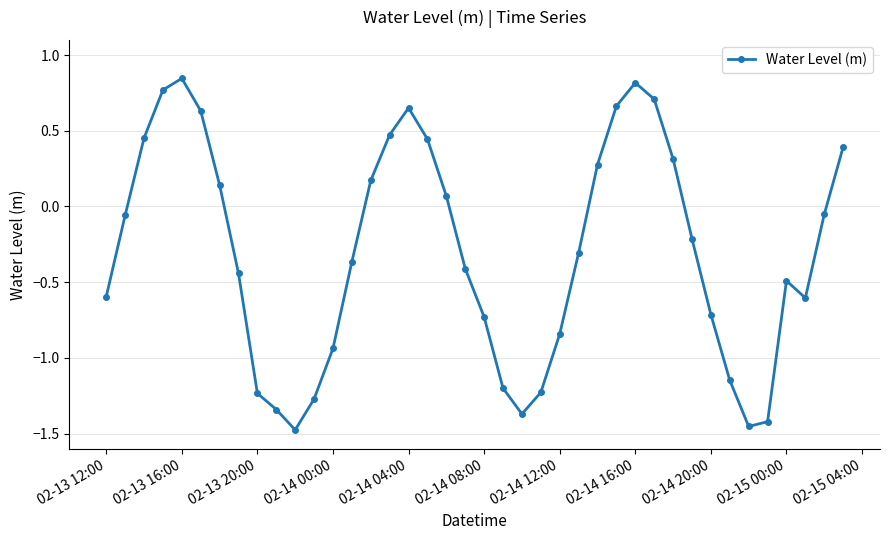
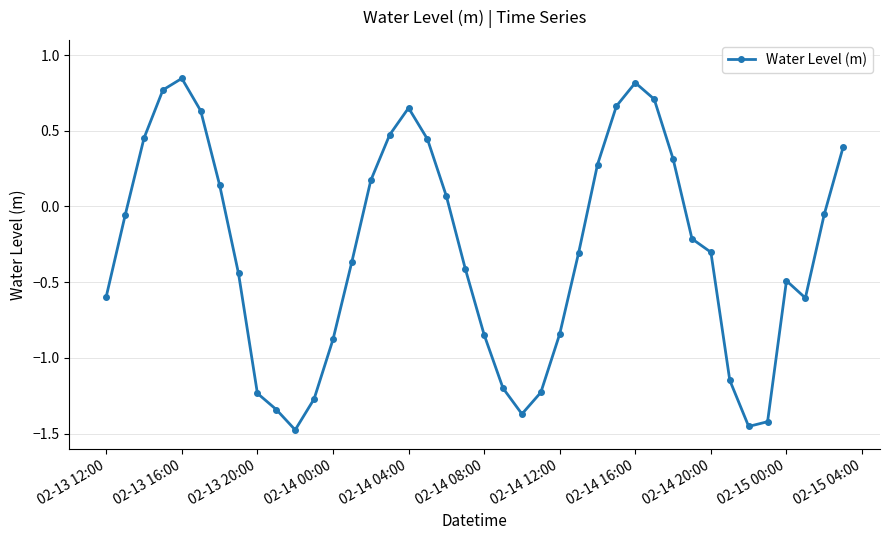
02-14 00:00: -0.94 -> -0.88
02-14 08:00: -0.73 -> -0.85
02-14 20:00: -0.71 -> -0.30
